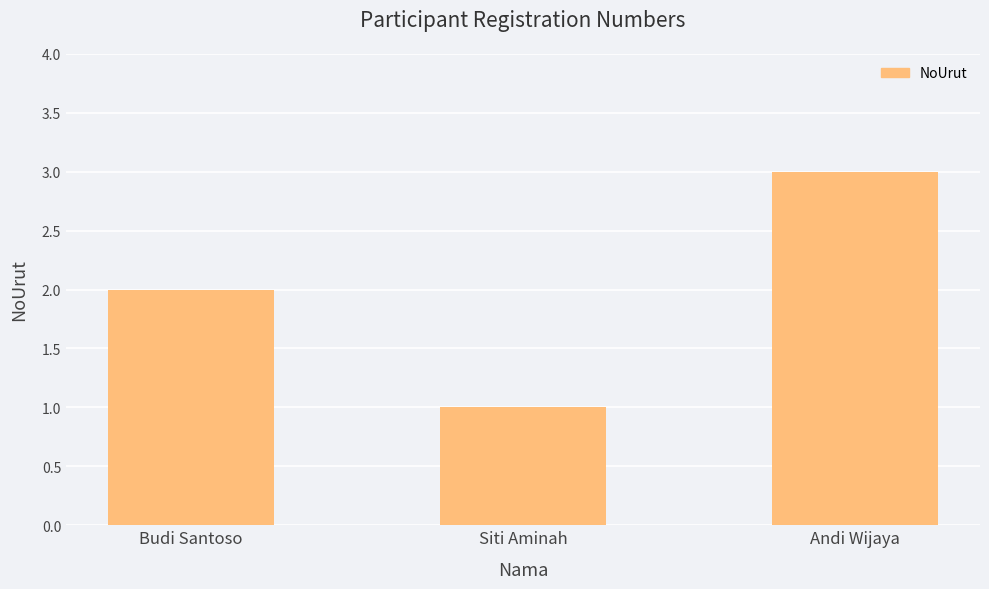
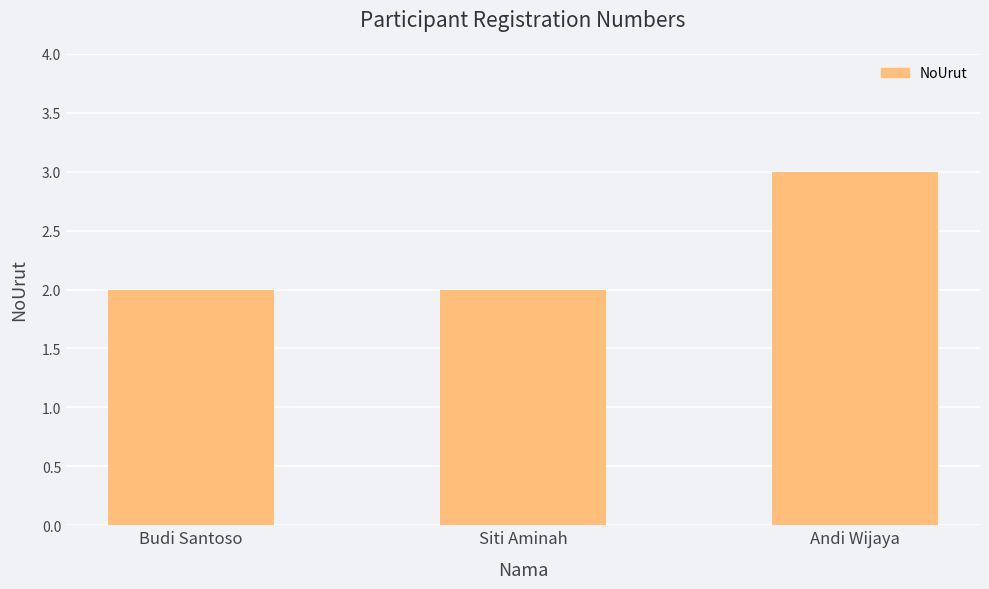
Siti Aminah: 1 -> 2
